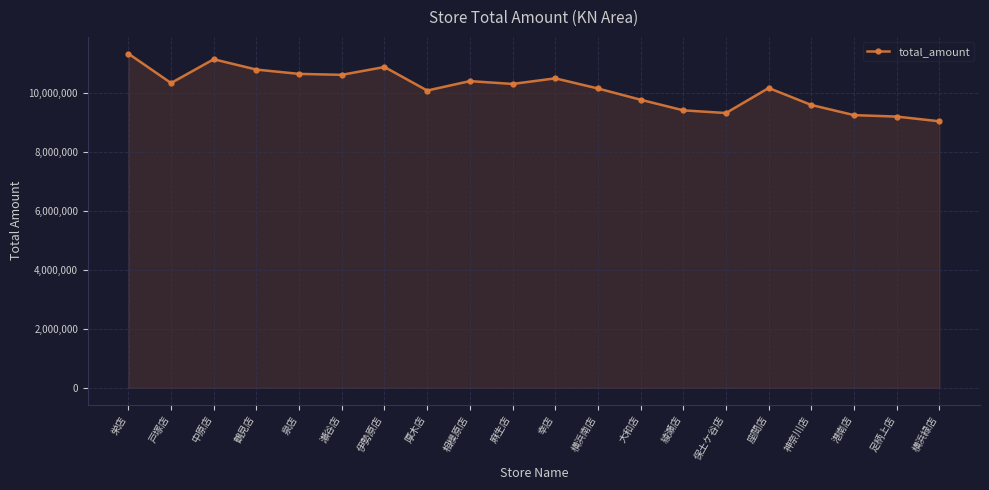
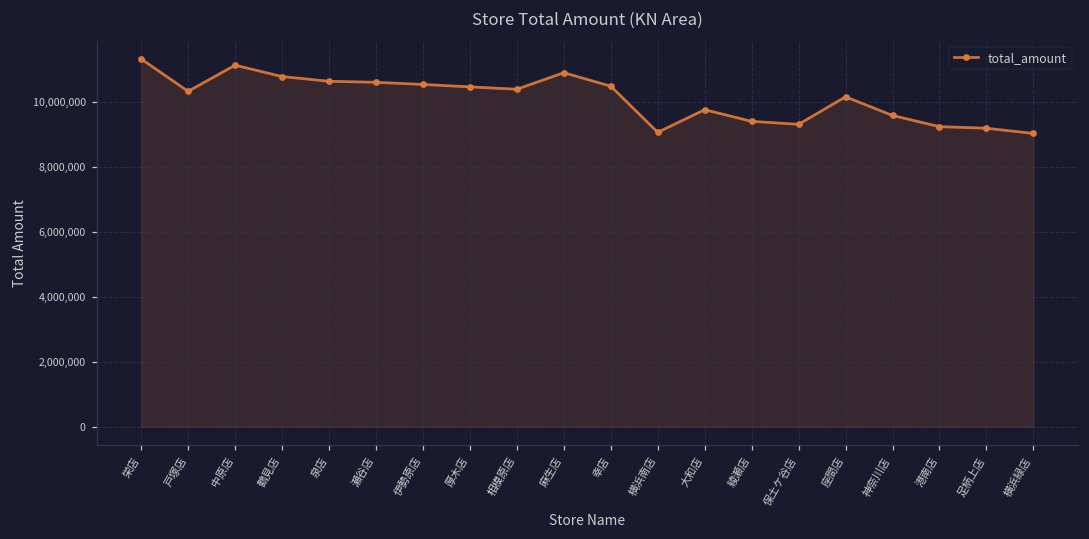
伊勢原店: 10,900,000 -> 10,500,000
厚木店: 10,100,000 -> 10,500,000
麻生店: 10,300,000 -> 10,900,000
横浜南店: 10,100,000 -> 9,100,000
